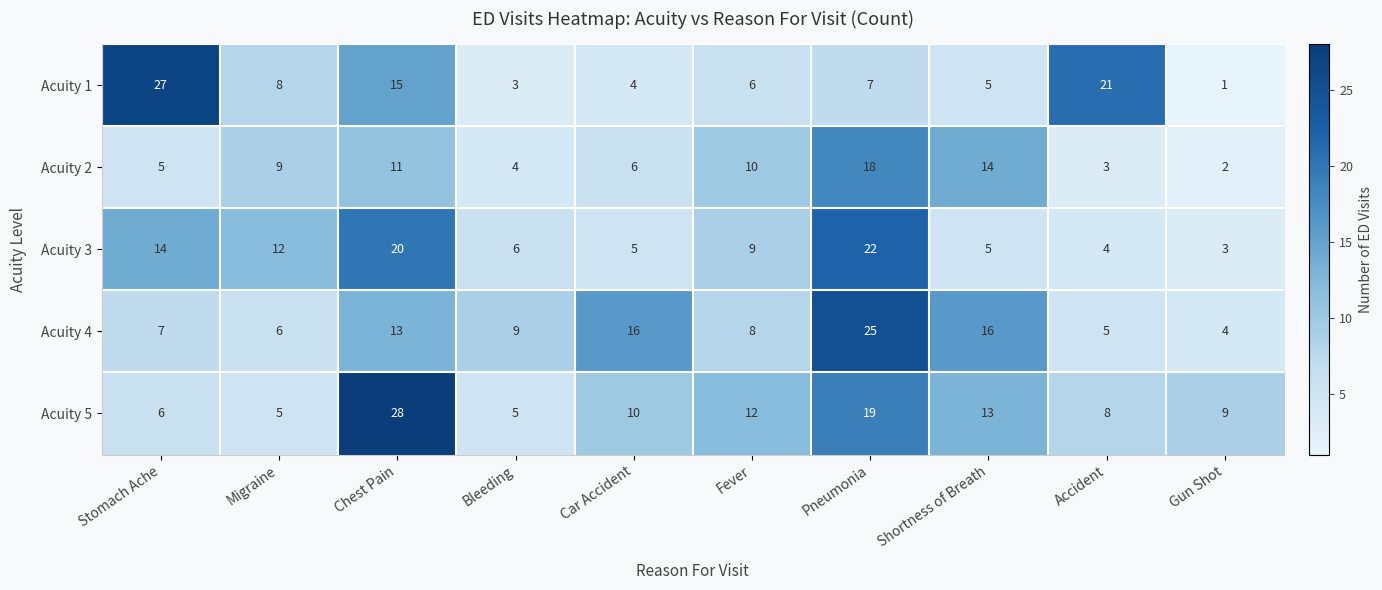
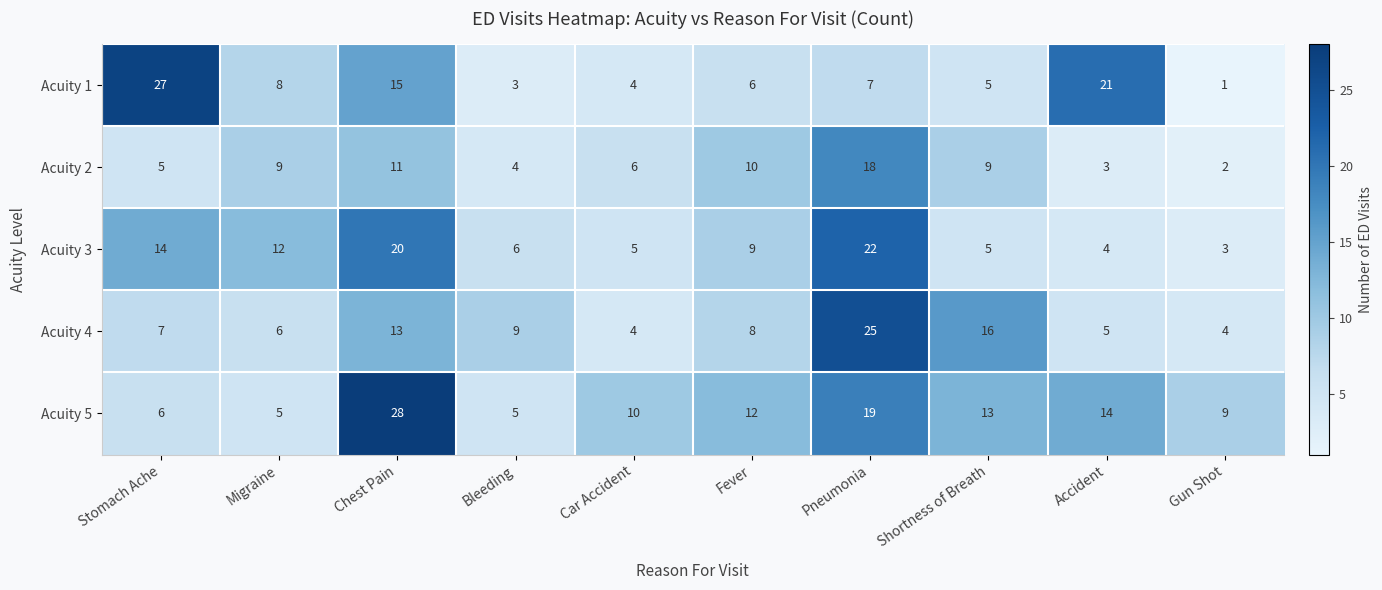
Acuity 2, Shortness of Breath: 14 -> 9
Acuity 4, Car Accident: 16 -> 4
Acuity 5, Accident: 8 -> 14
